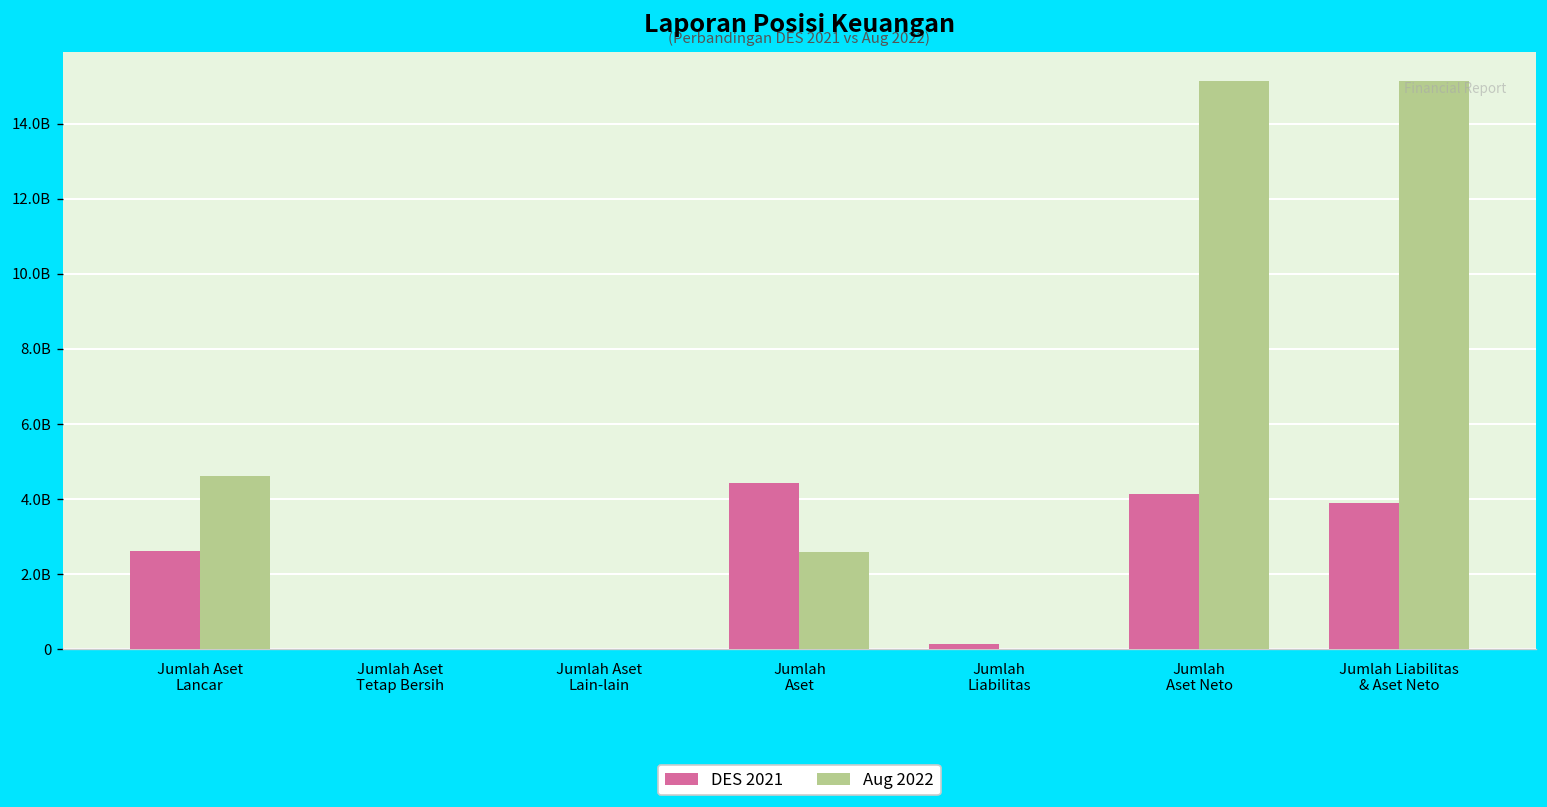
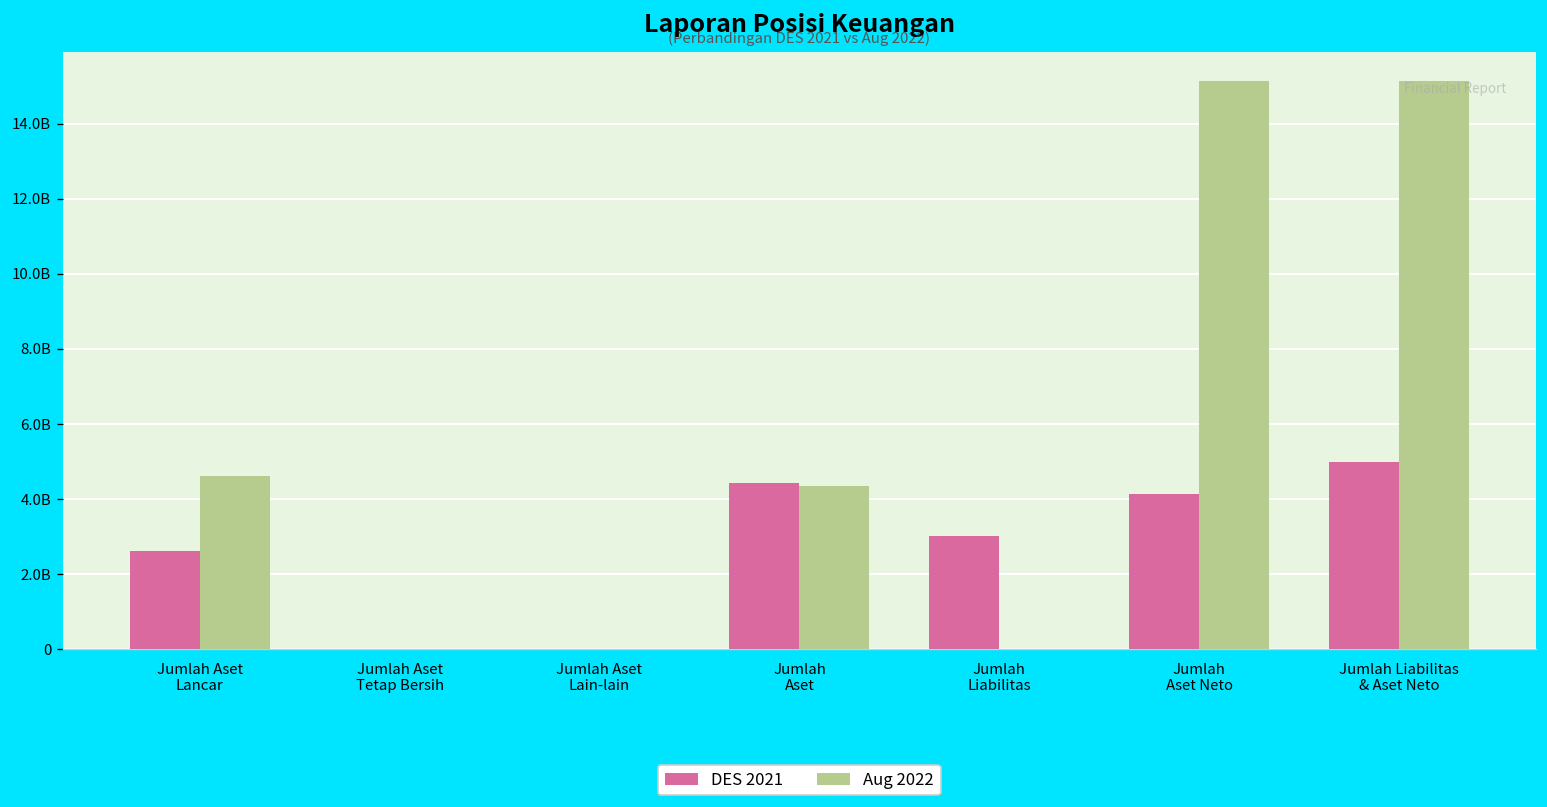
Aug 2022, Jumlah Aset: 2600000000 -> 4300000000
DES 2021, Jumlah Liabilitas: 100000000 -> 3000000000
DES 2021, Jumlah Liabilitas & Aset Neto: 3900000000 -> 5000000000
